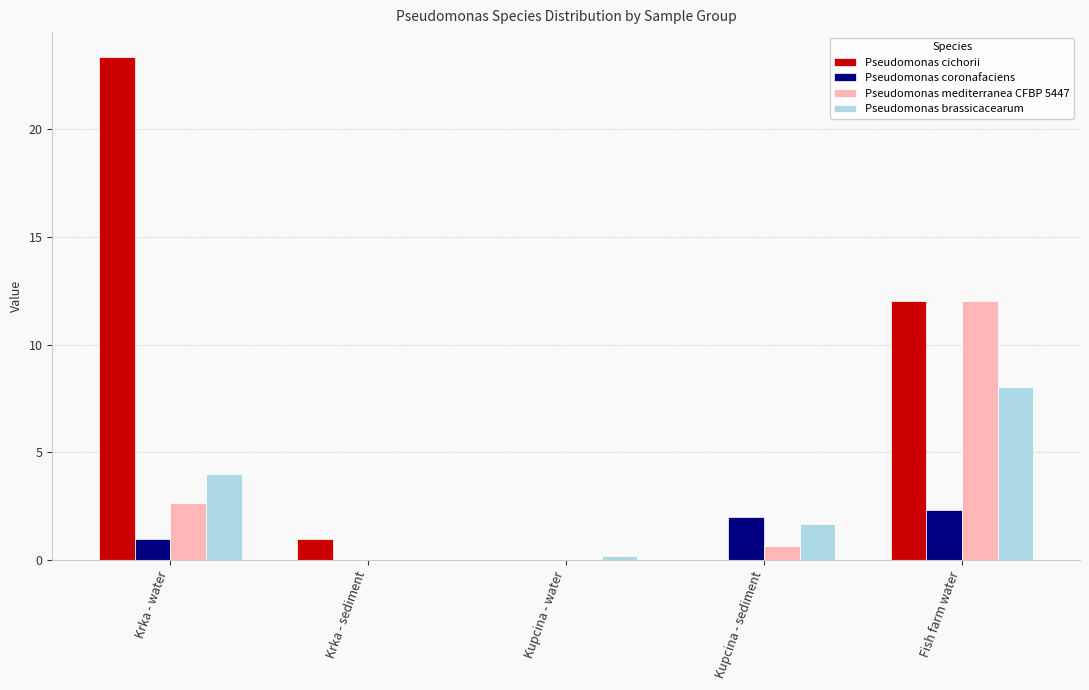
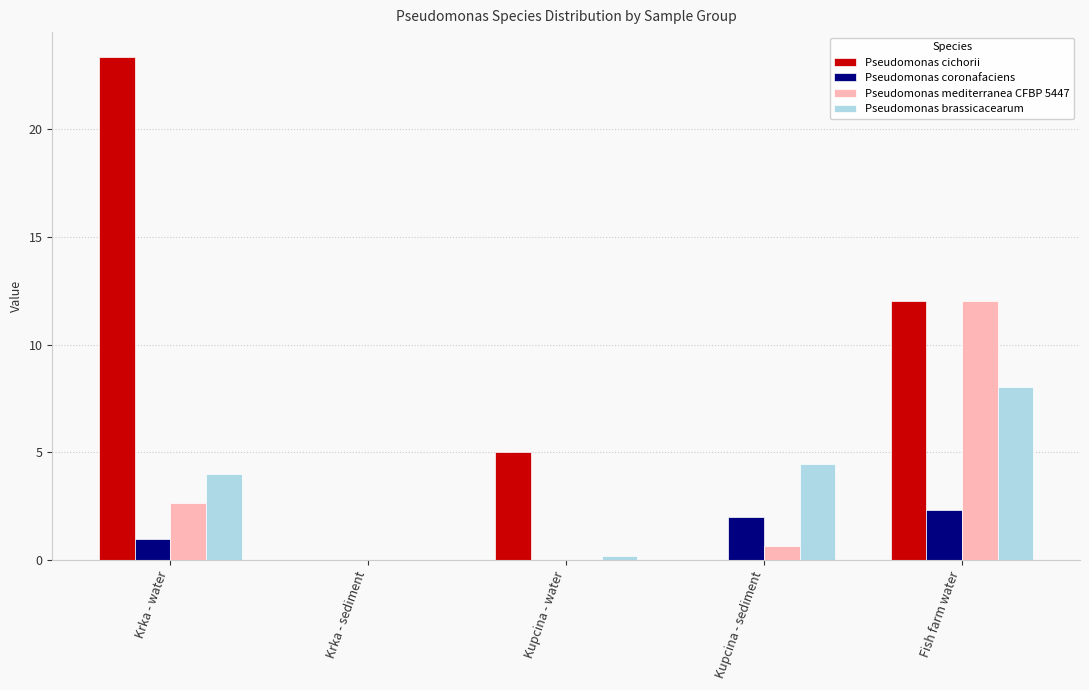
Pseudomonas cichorii, Krka - sediment: 1 -> 0
Pseudomonas cichorii, Kupcina - water: 0 -> 5
Pseudomonas brassicacearum, Kupcina - sediment: 1.7 -> 4.5
